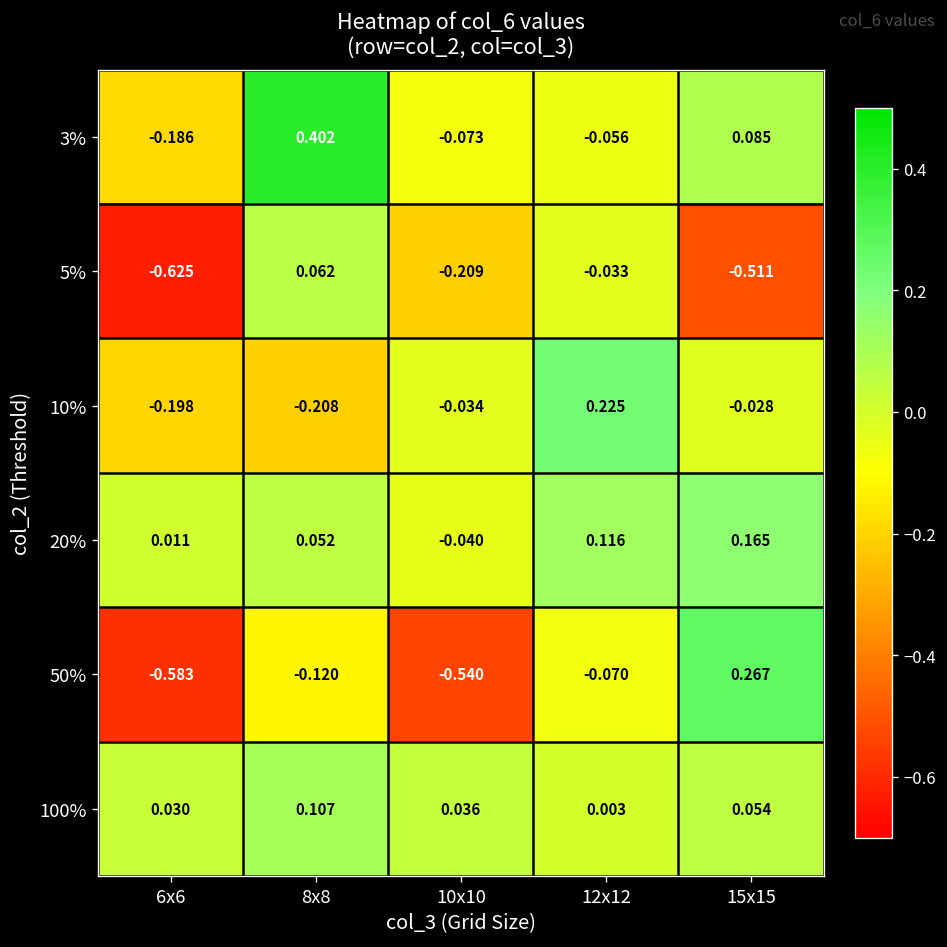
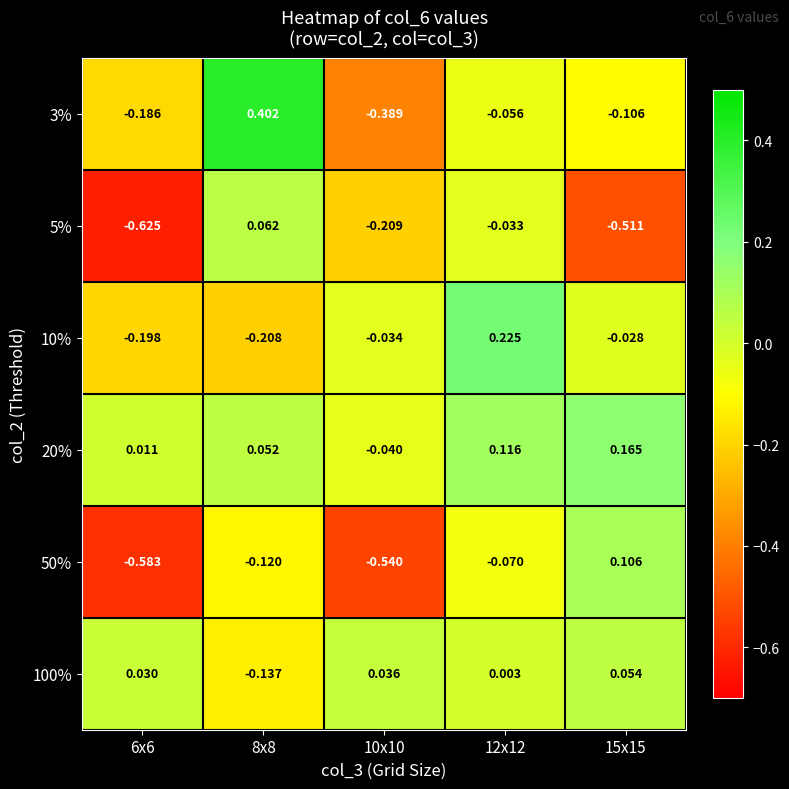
3%, 10x10: -0.073 -> -0.389
3%, 15x15: 0.085 -> -0.106
50%, 15x15: 0.267 -> 0.106
100%, 8x8: 0.107 -> -0.137
